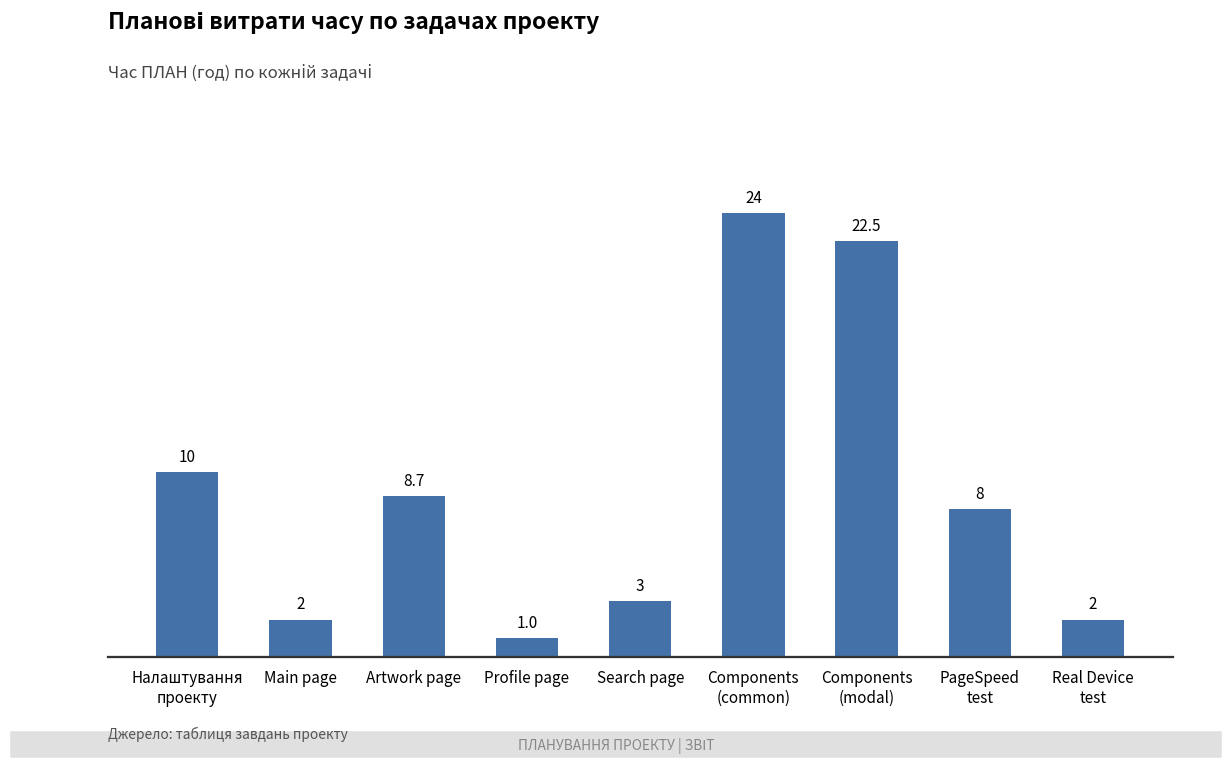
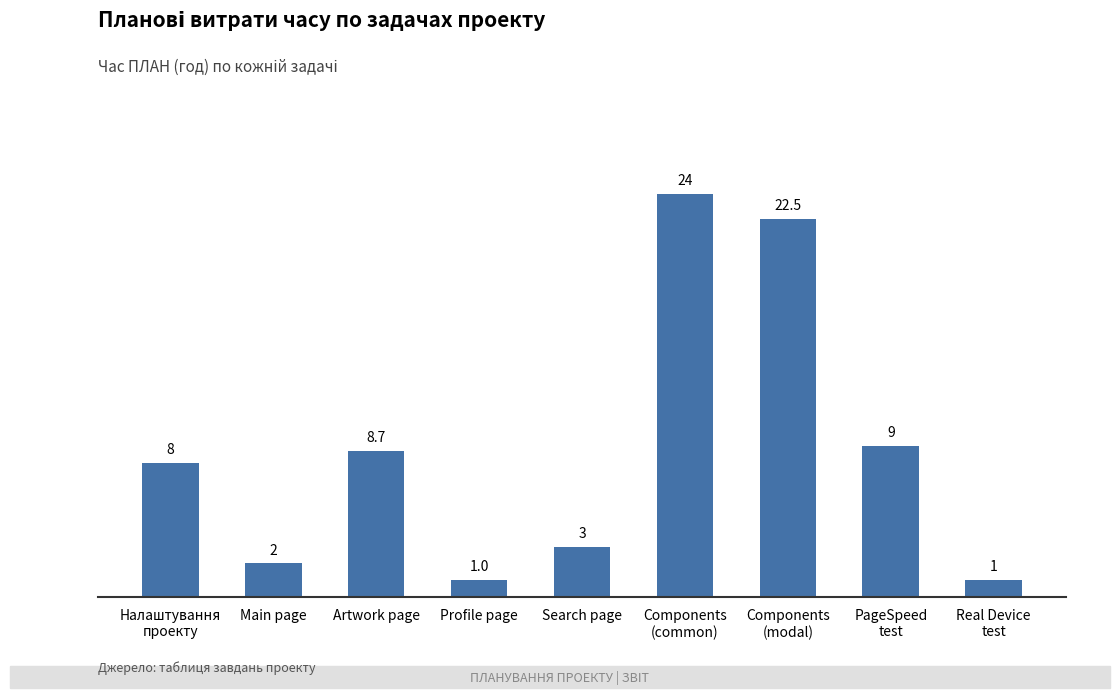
Налаштування проекту: 10 -> 8
PageSpeed test: 8 -> 9
Real Device test: 2 -> 1
